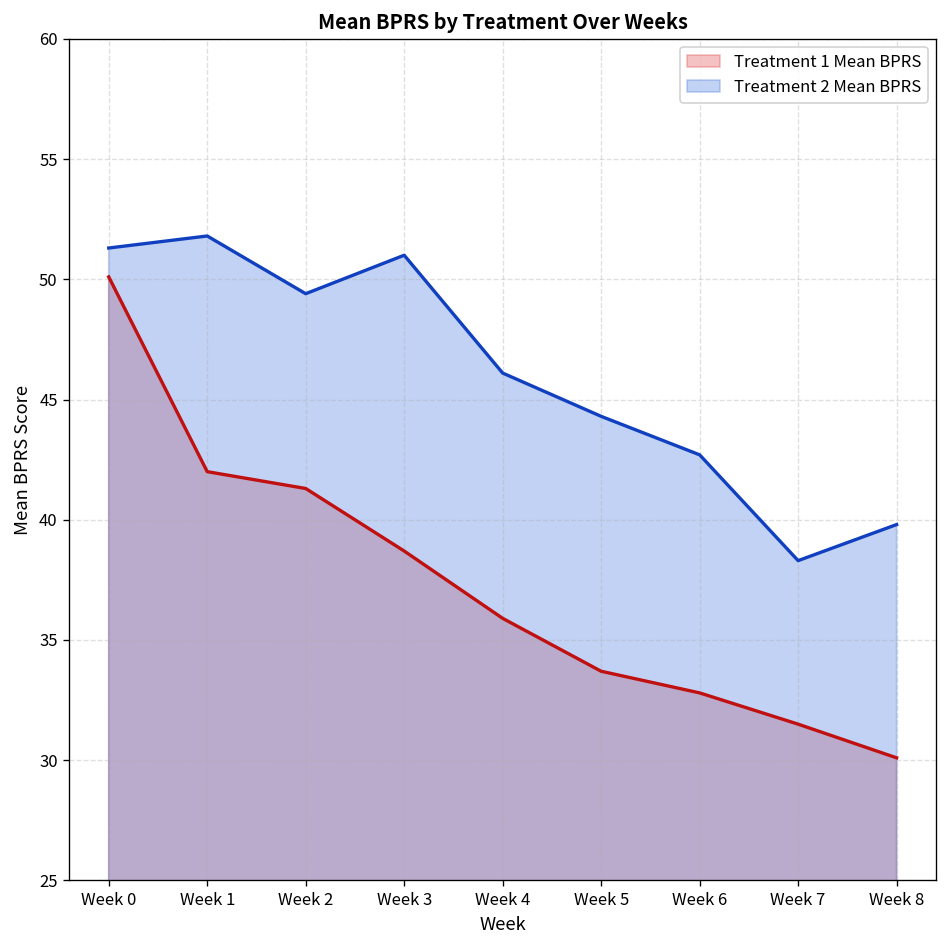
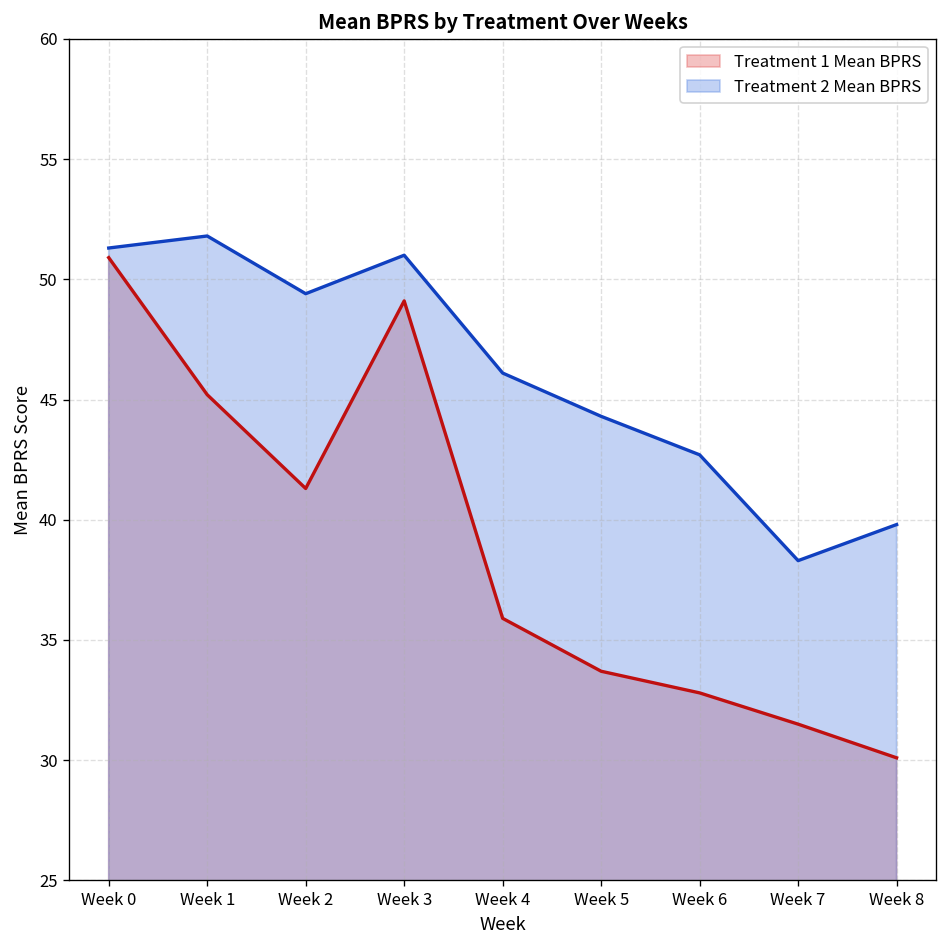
Treatment 1 Mean BPRS, Week 0: 50.1 -> 50.9
Treatment 1 Mean BPRS, Week 1: 42.0 -> 45.2
Treatment 1 Mean BPRS, Week 3: 38.7 -> 49.1
